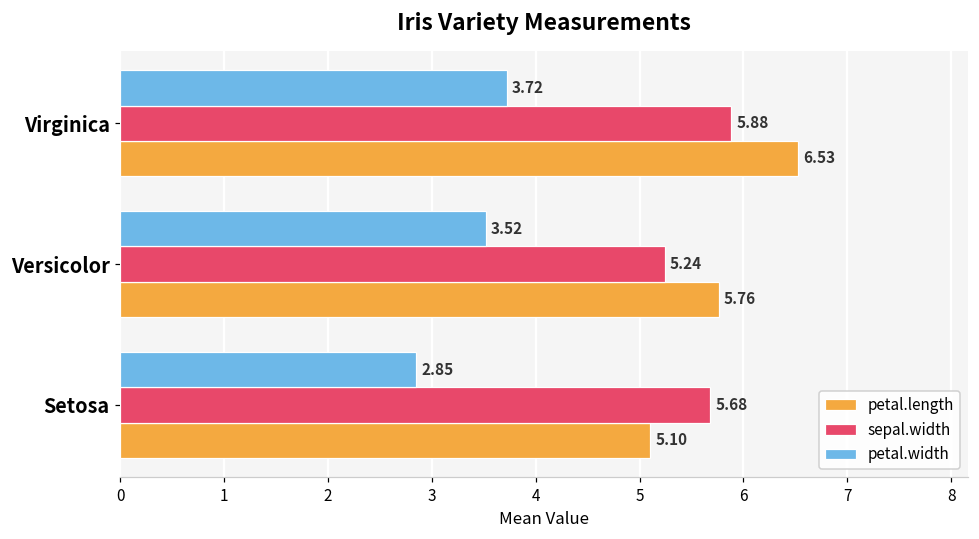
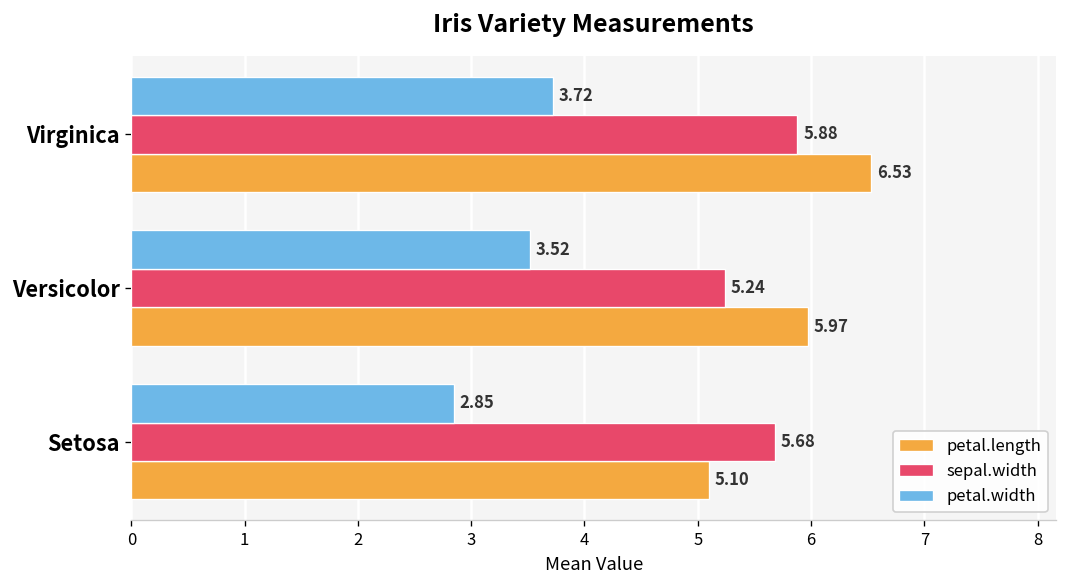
petal.length, Versicolor: 5.76 -> 5.97
